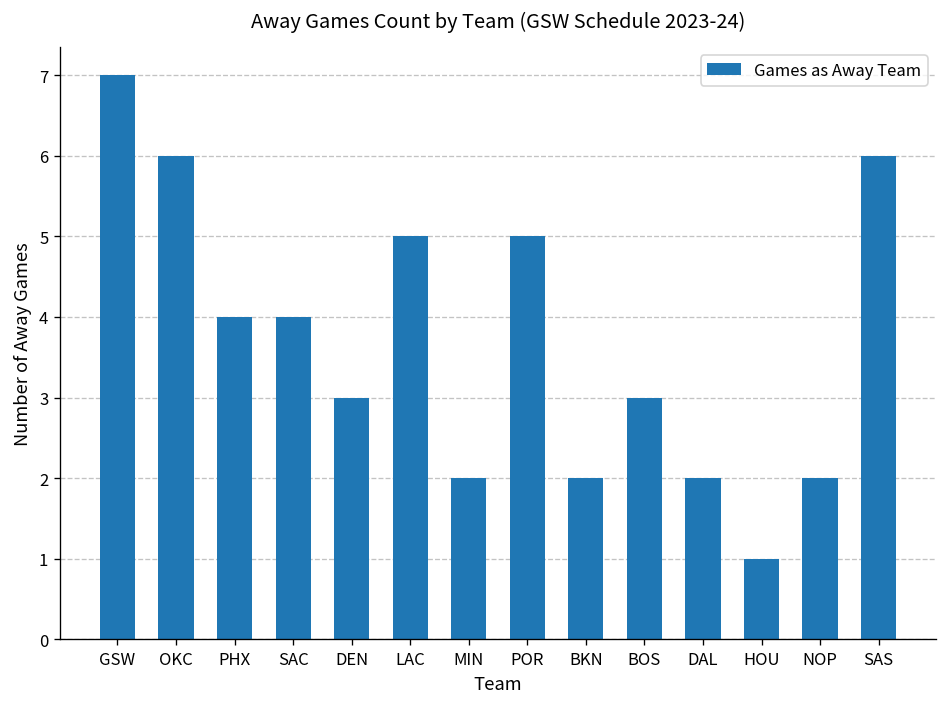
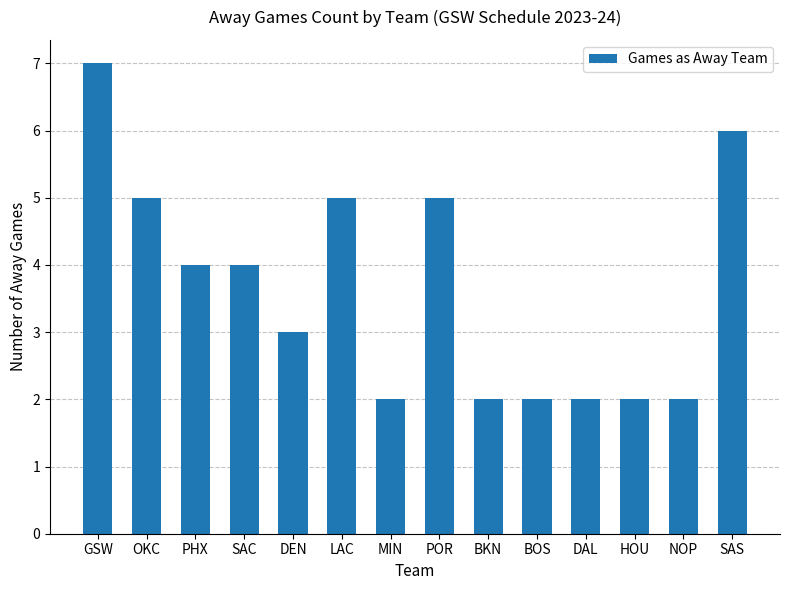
OKC: 6 -> 5
BOS: 3 -> 2
HOU: 1 -> 2
